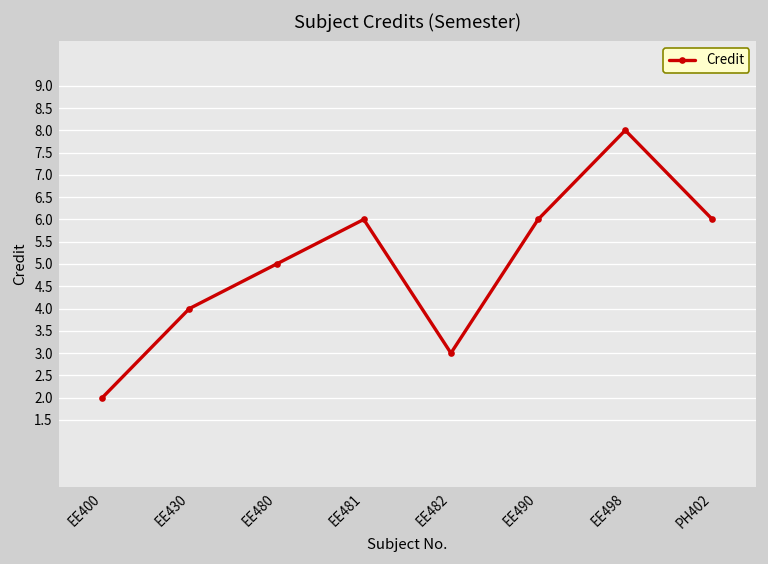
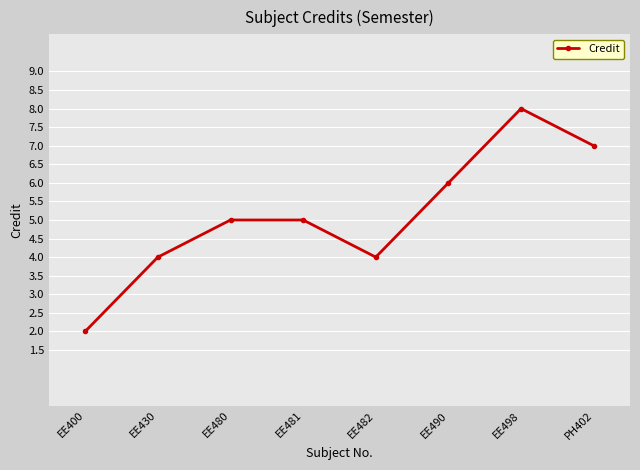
EE481: 6 -> 5
EE482: 3 -> 4
PH402: 6 -> 7
